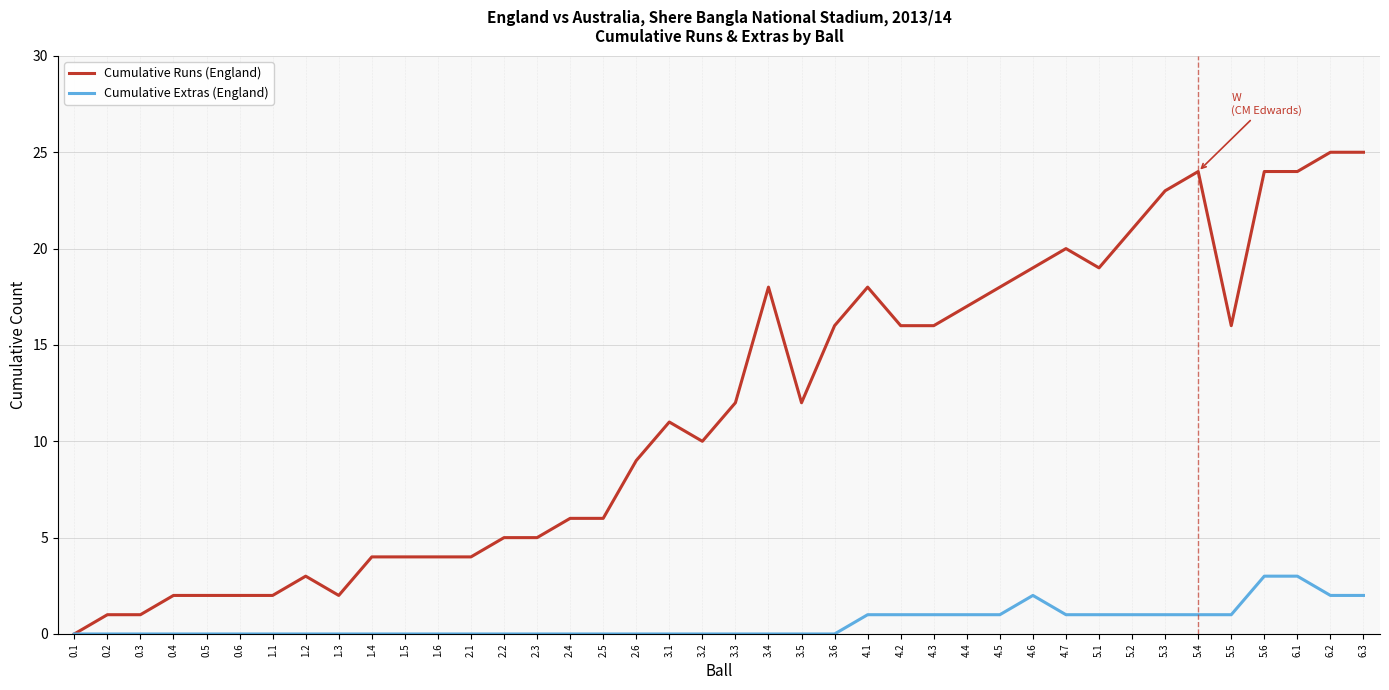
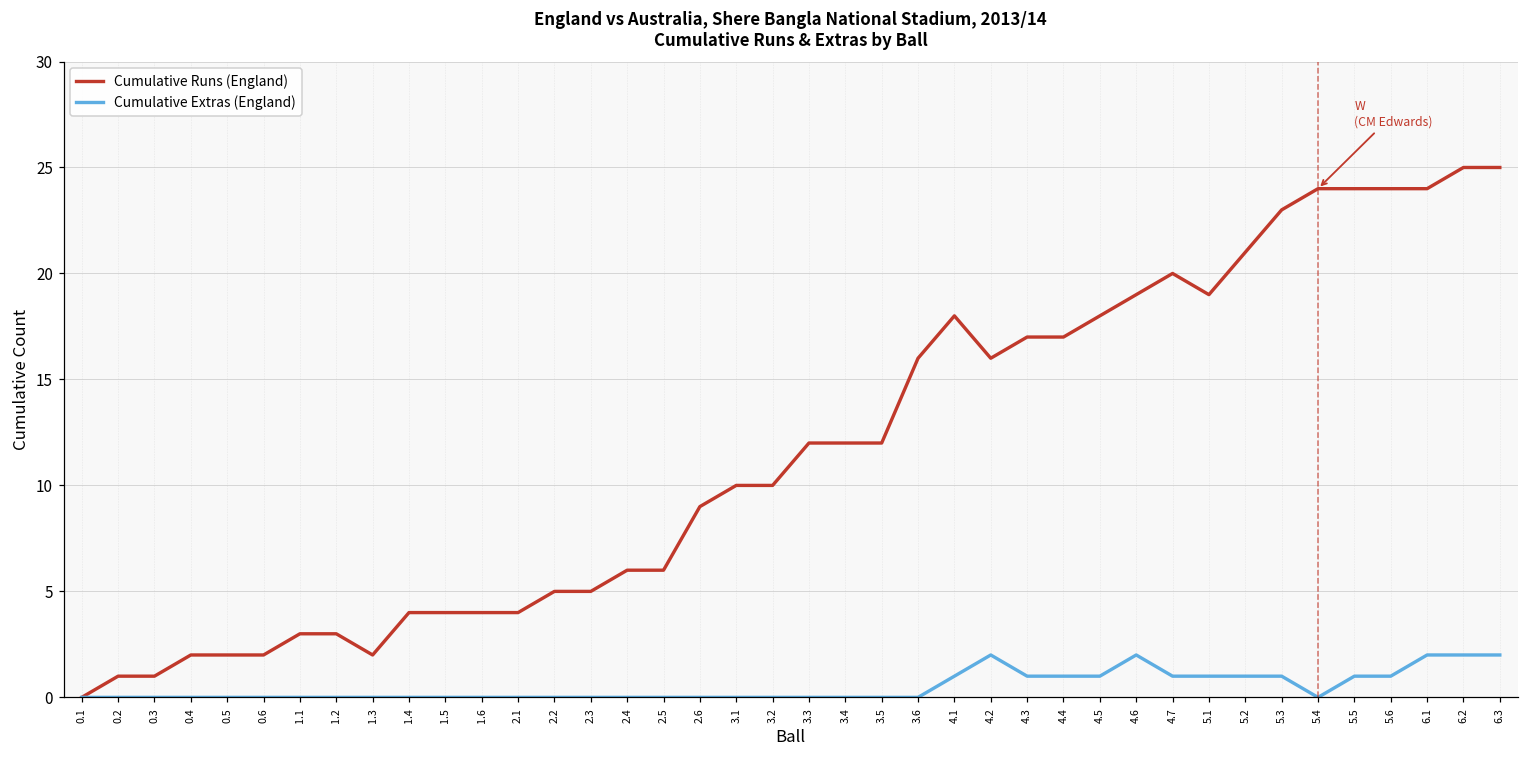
Cumulative Runs (England), 1.1: 2 -> 3
Cumulative Runs (England), 3.1: 11 -> 10
Cumulative Runs (England), 3.4: 18 -> 12
Cumulative Extras (England), 4.2: 1 -> 2
Cumulative Runs (England), 4.3: 16 -> 17
Cumulative Extras (England), 5.4: 1 -> 0
Cumulative Runs (England), 5.5: 16 -> 24
Cumulative Extras (England), 5.6: 3 -> 1
Cumulative Extras (England), 6.1: 3 -> 2
